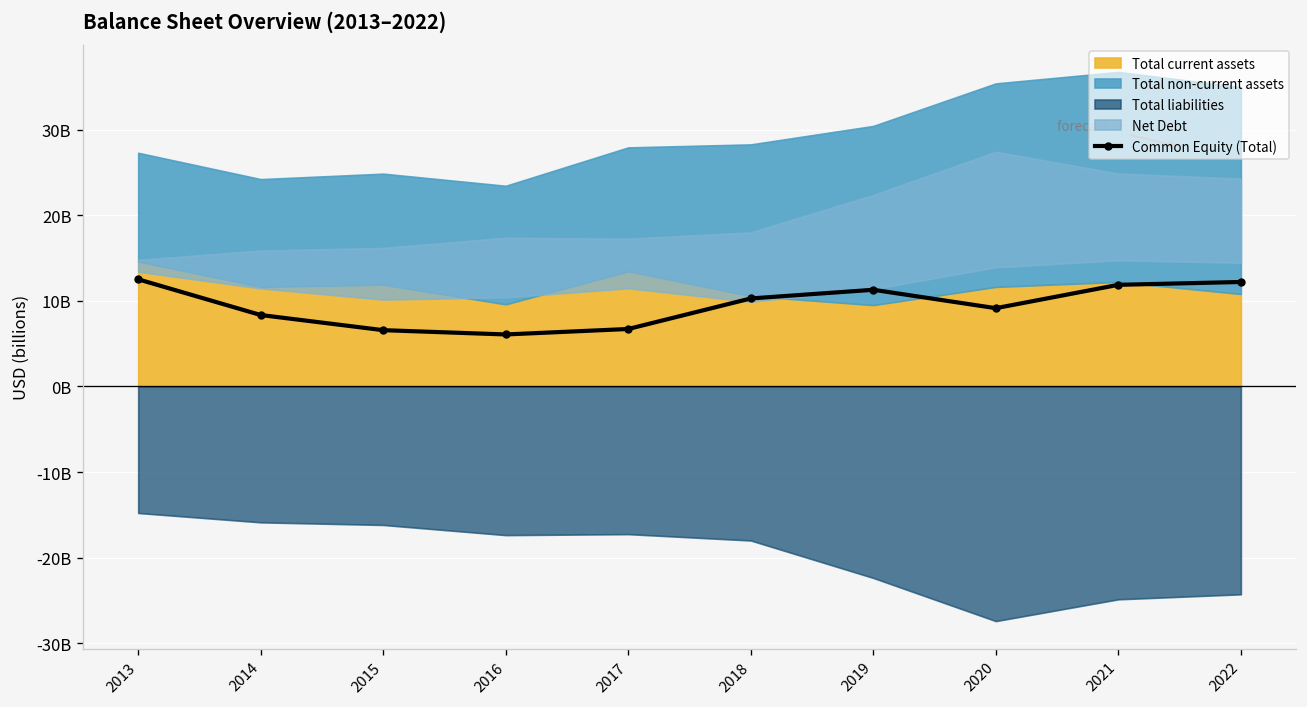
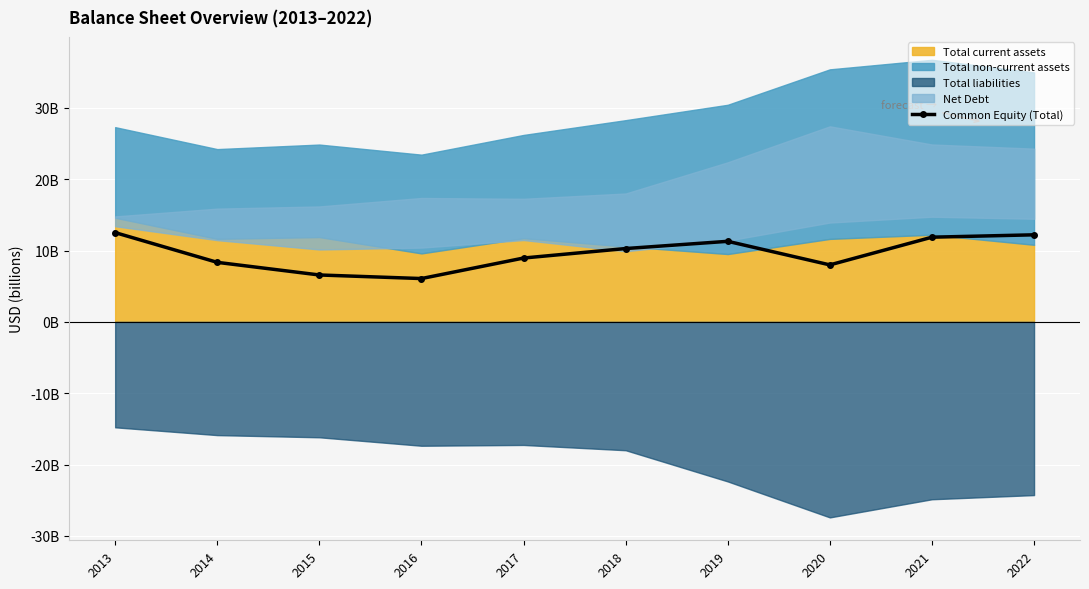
Common Equity (Total), 2017: 7000000000 -> 9000000000
Total current assets, 2017: 13000000000 -> 12000000000
Common Equity (Total), 2020: 9000000000 -> 8000000000
